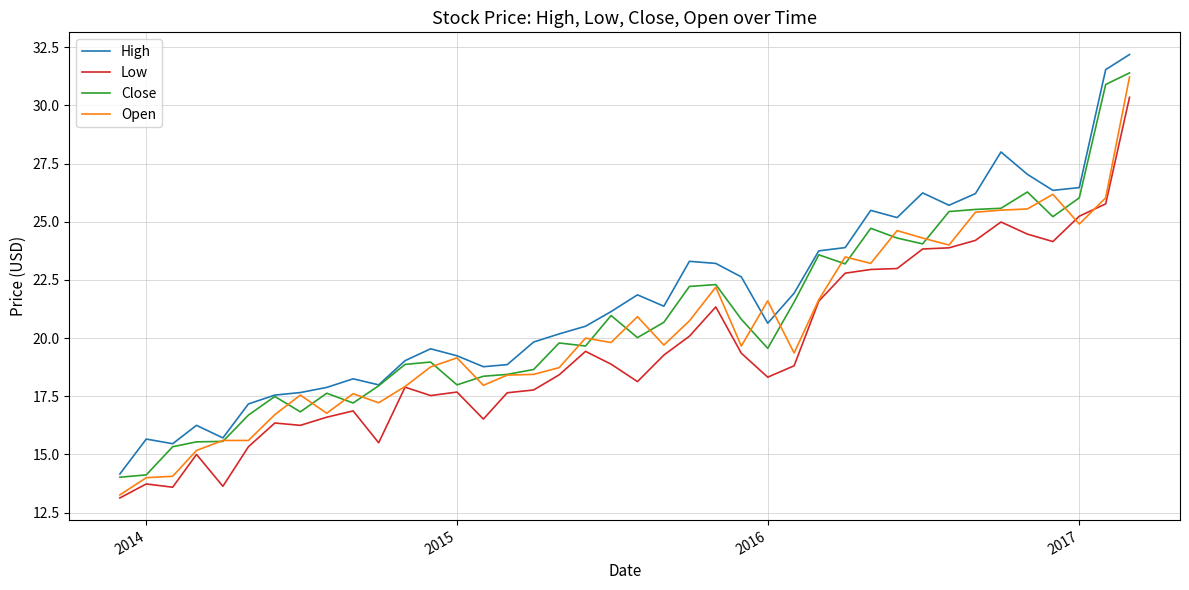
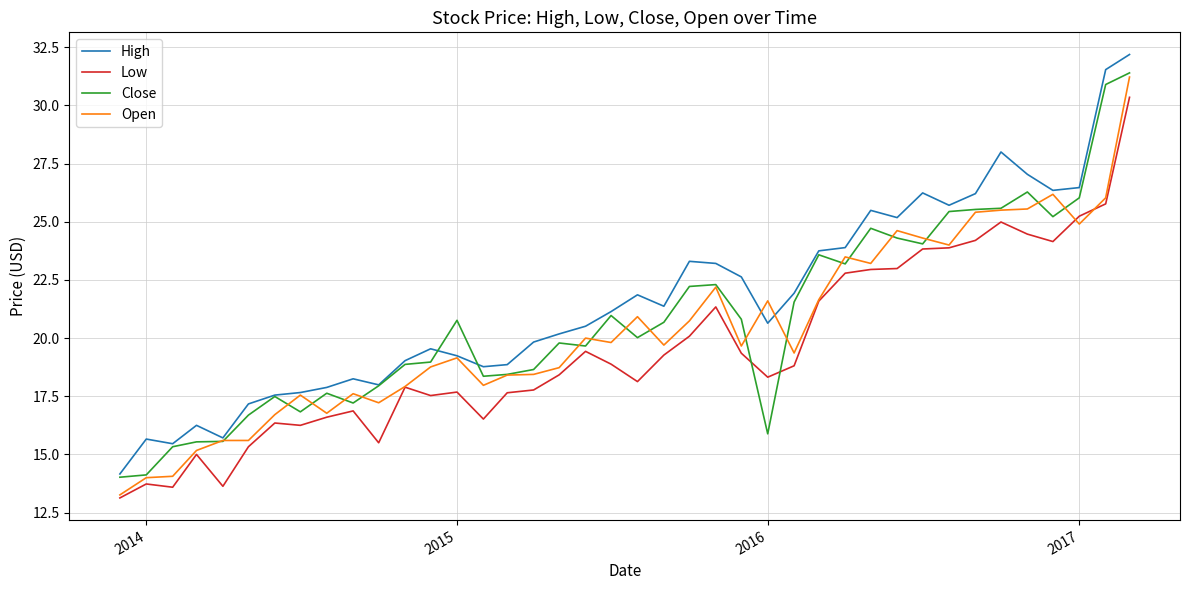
Close, 2015: 18.0 -> 20.8
Close, 2016: 19.6 -> 15.9
